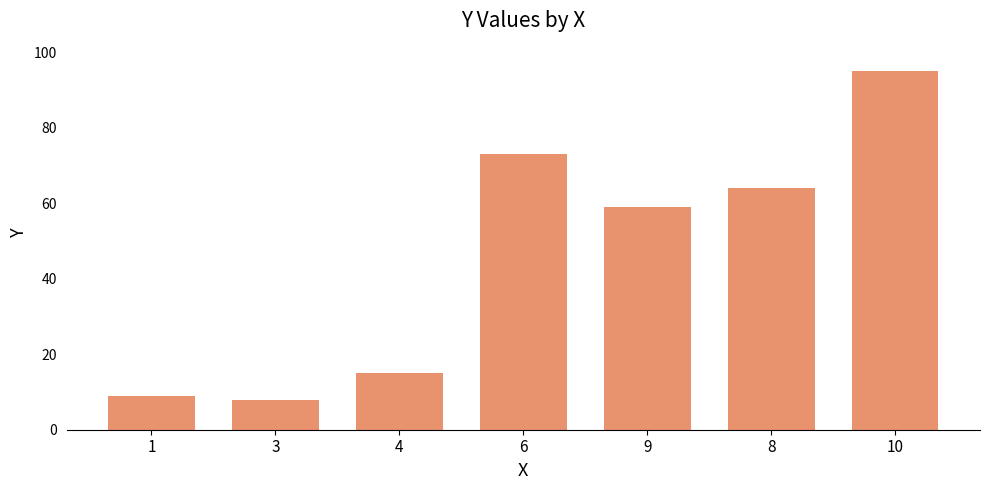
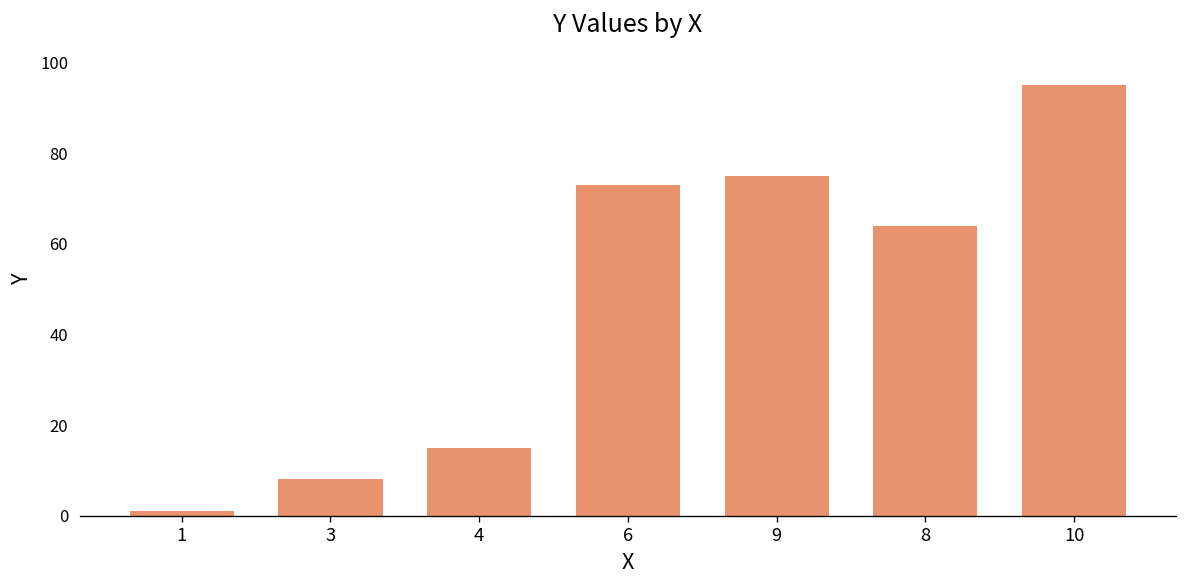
1: 9 -> 1
9: 59 -> 75
